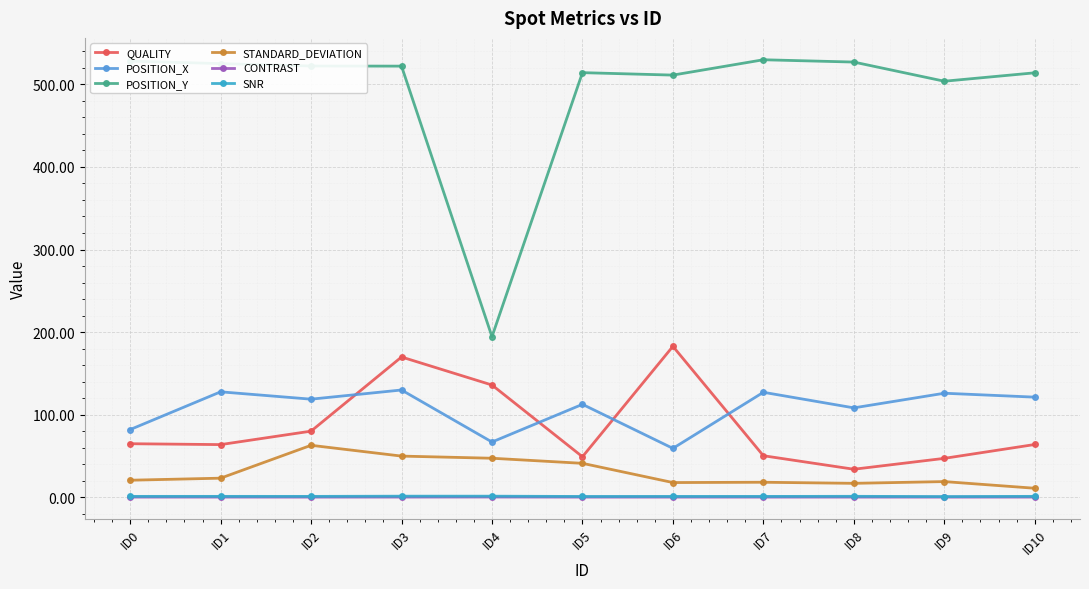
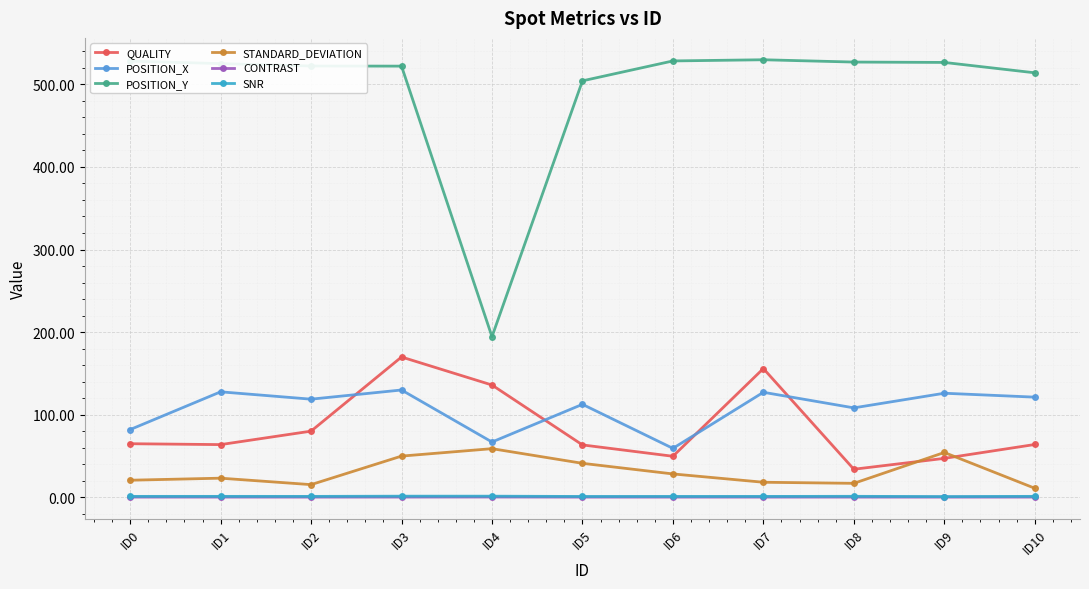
STANDARD_DEVIATION, ID2: 60 -> 20
STANDARD_DEVIATION, ID4: 50 -> 60
QUALITY, ID5: 50 -> 60
POSITION_Y, ID5: 510 -> 500
QUALITY, ID6: 180 -> 50
POSITION_Y, ID6: 510 -> 530
STANDARD_DEVIATION, ID6: 20 -> 30
QUALITY, ID7: 50 -> 160
POSITION_Y, ID9: 500 -> 530
STANDARD_DEVIATION, ID9: 20 -> 50
